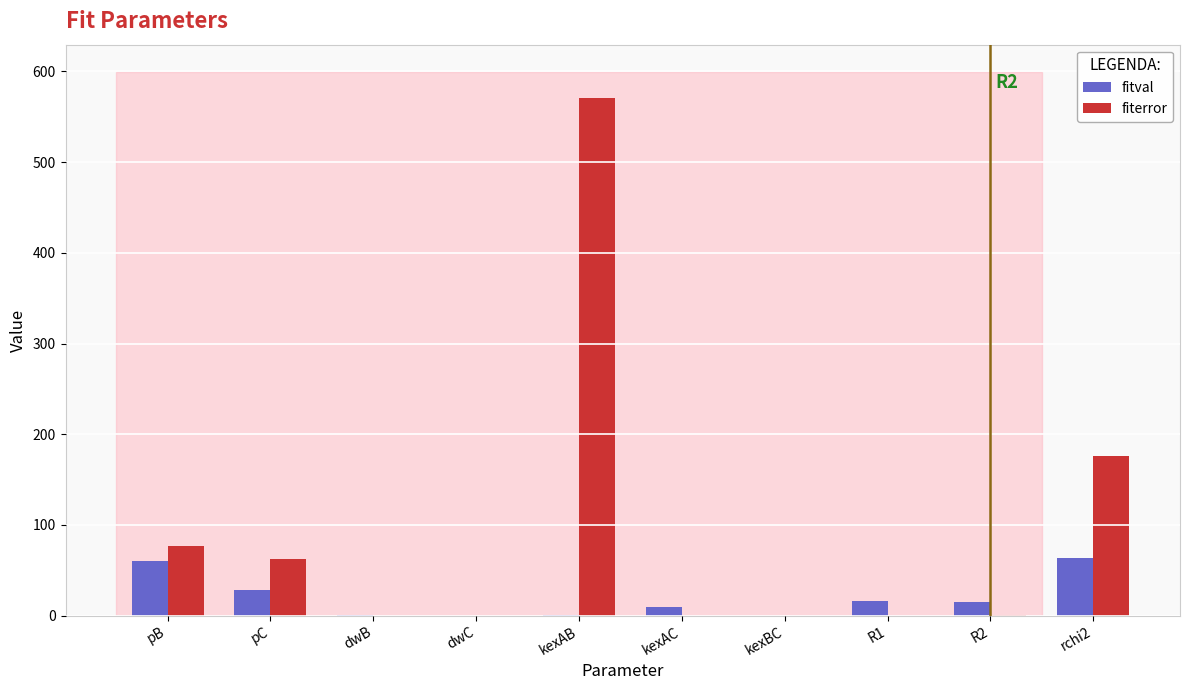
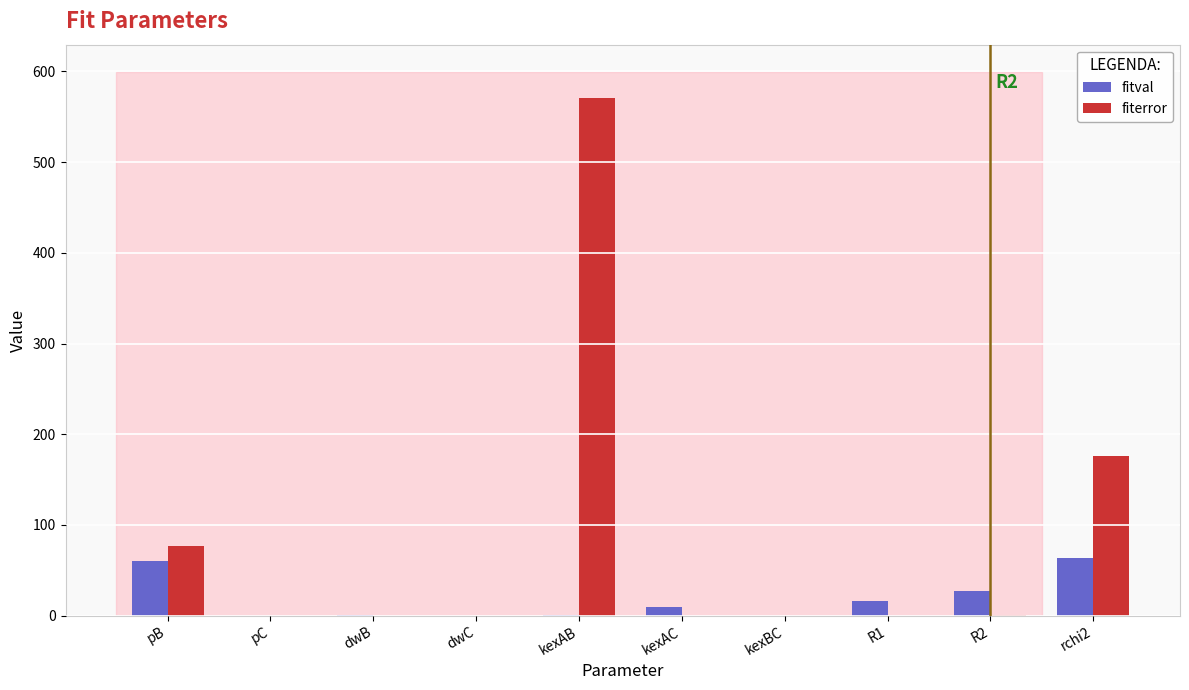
fitval, pC: 30 -> 0
fiterror, pC: 60 -> 0
fitval, R2: 20 -> 30
